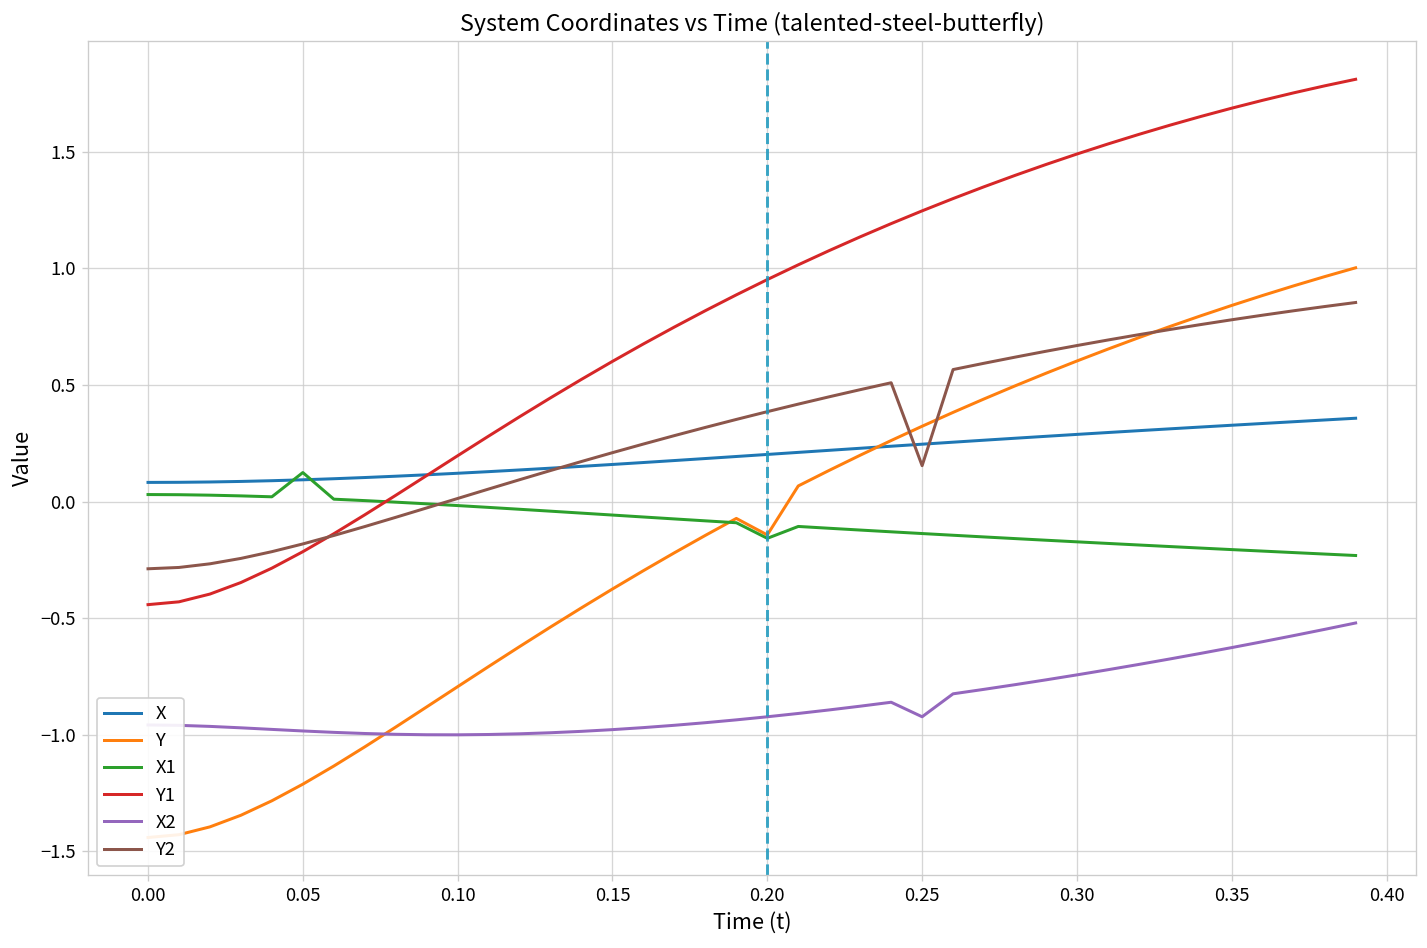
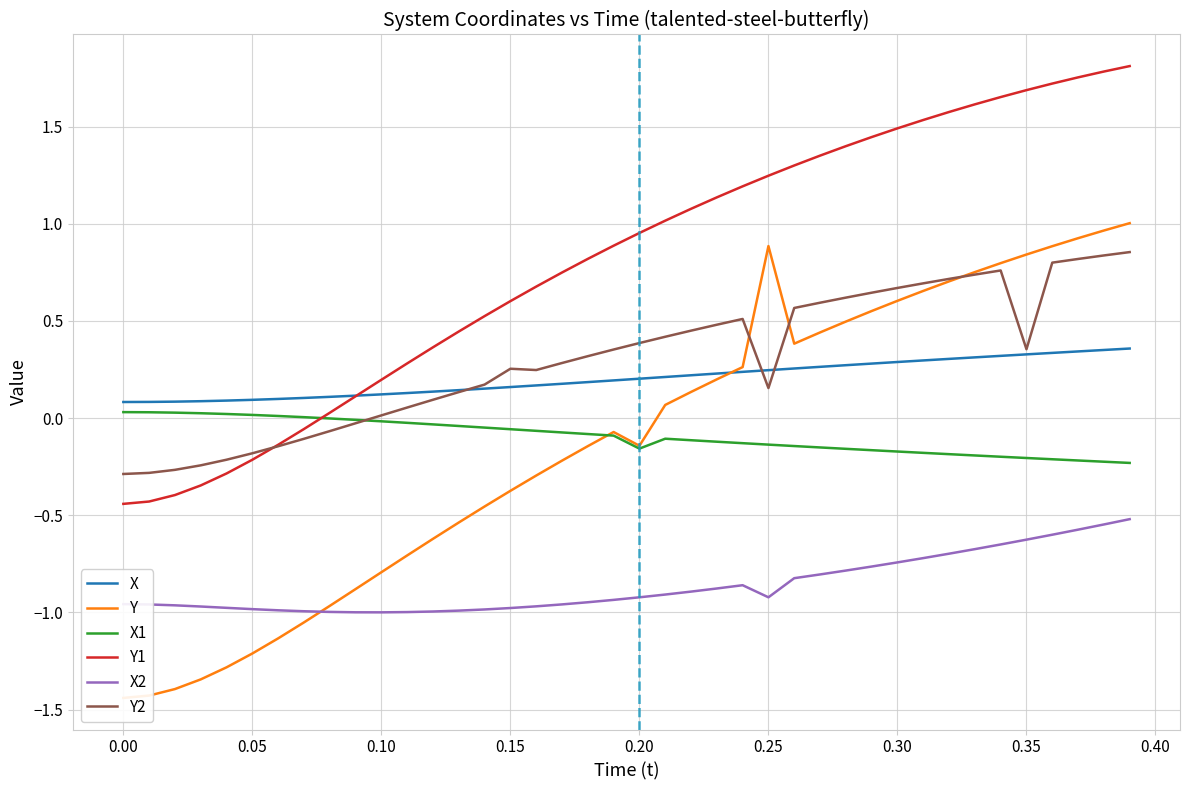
X1, 0.05: 0.12 -> 0.02
Y2, 0.15: 0.21 -> 0.25
Y, 0.25: 0.32 -> 0.88
Y2, 0.35: 0.78 -> 0.35
